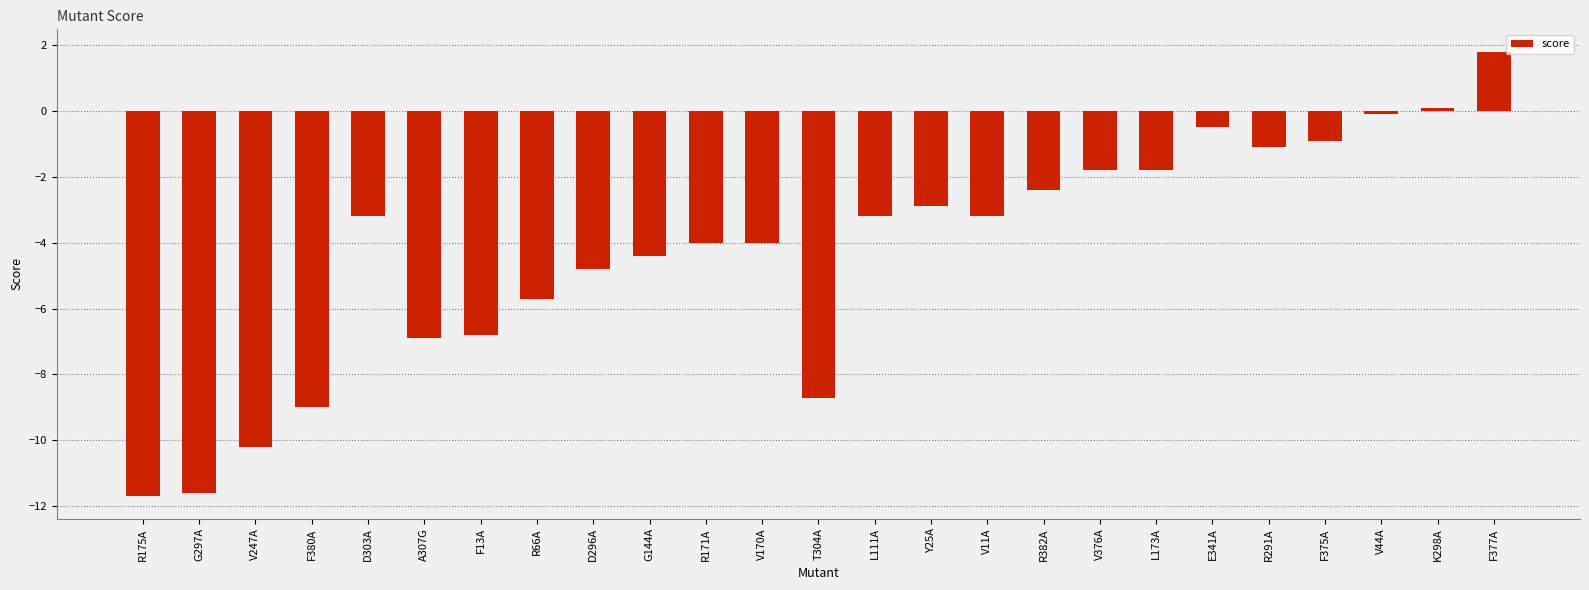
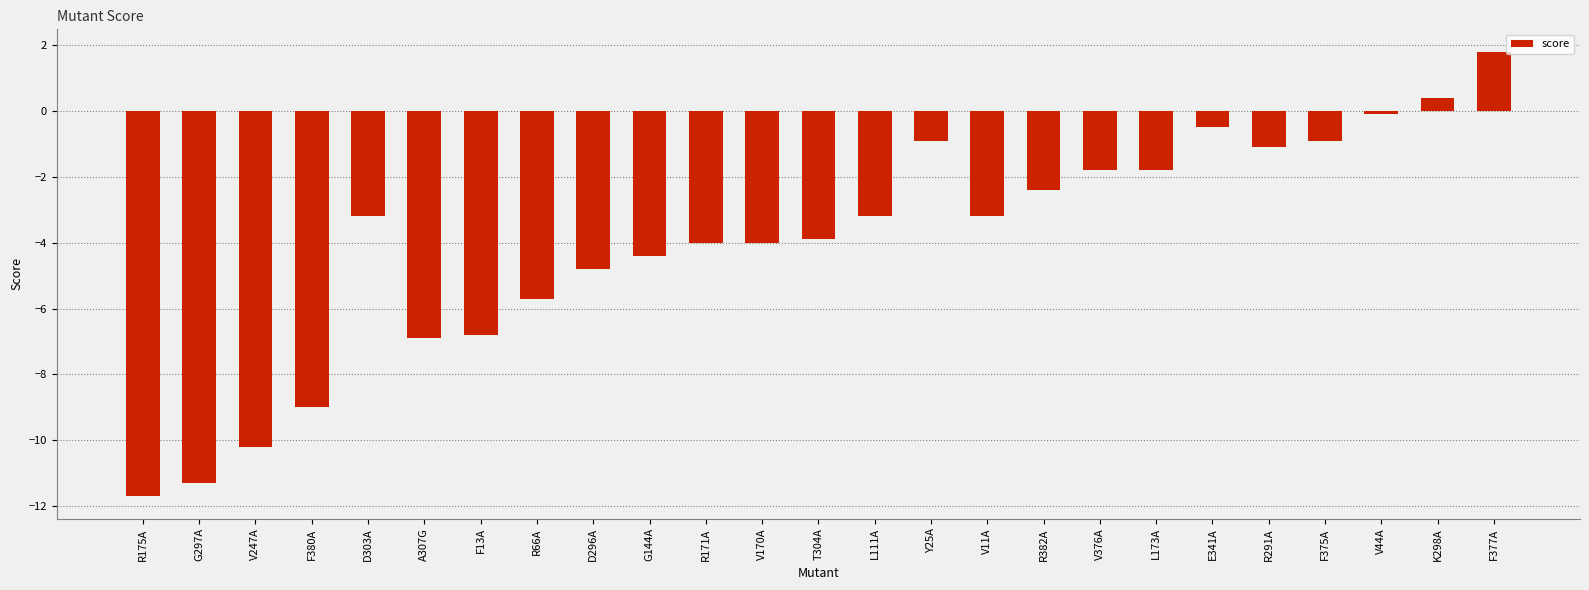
G297A: -11.6 -> -11.3
T304A: -8.7 -> -3.9
Y25A: -2.9 -> -0.9
K298A: 0.1 -> 0.4
